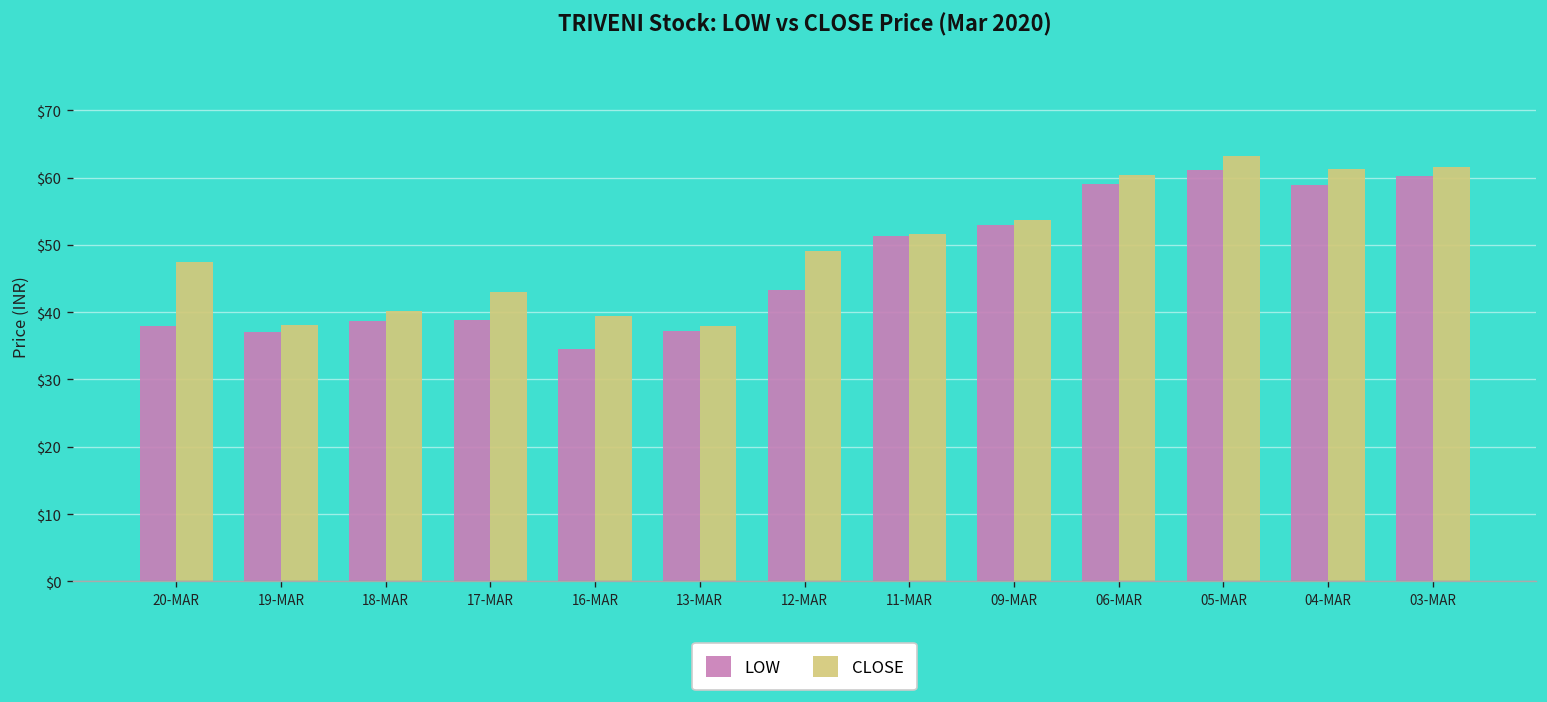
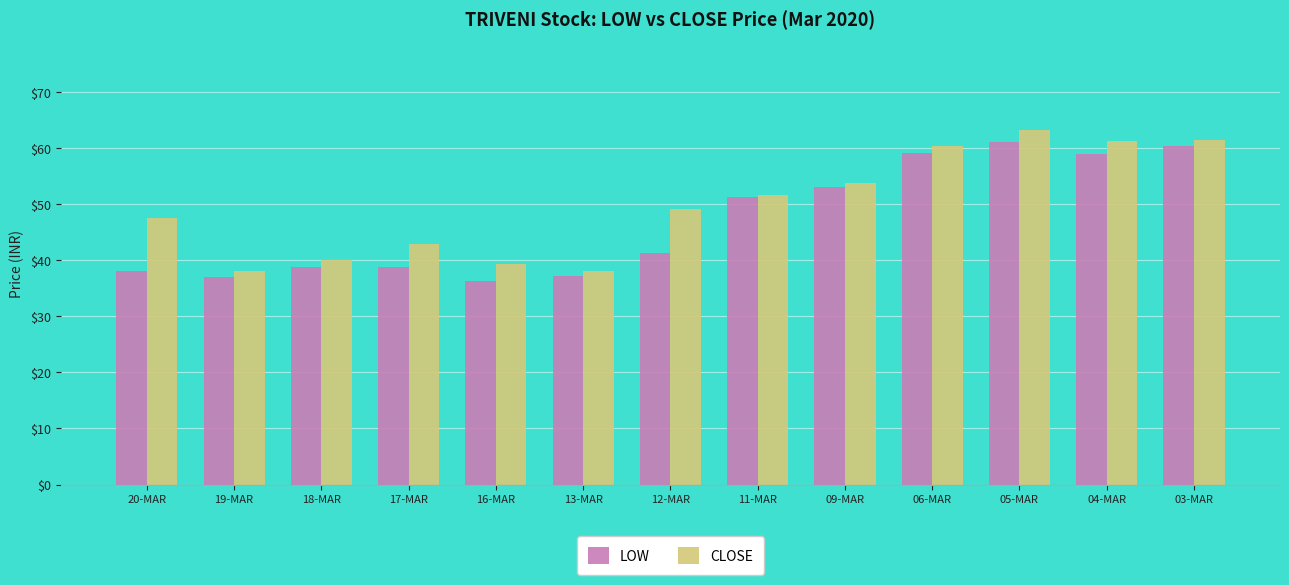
LOW, 16-MAR: $35 -> $36
LOW, 12-MAR: $43 -> $41
